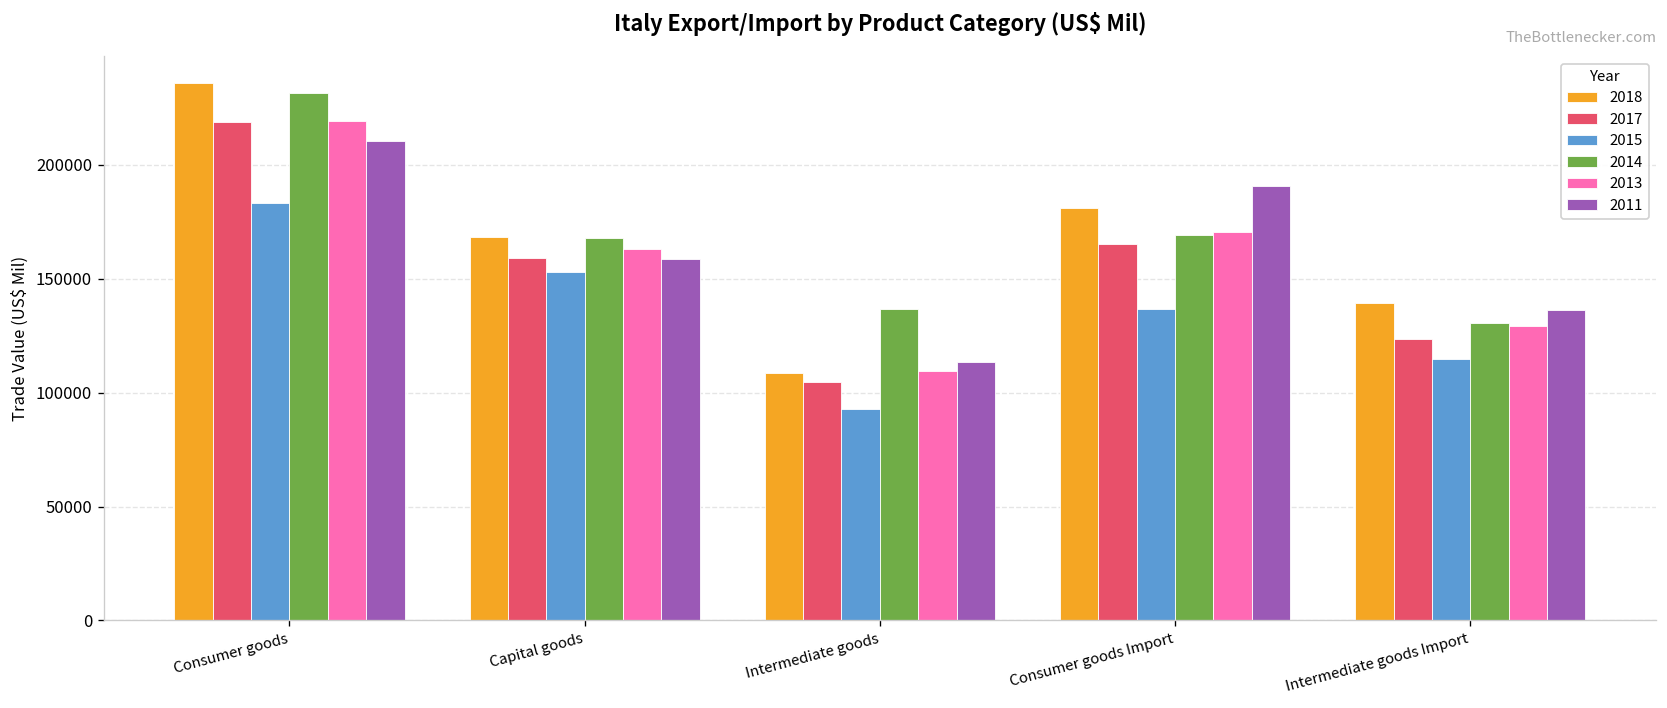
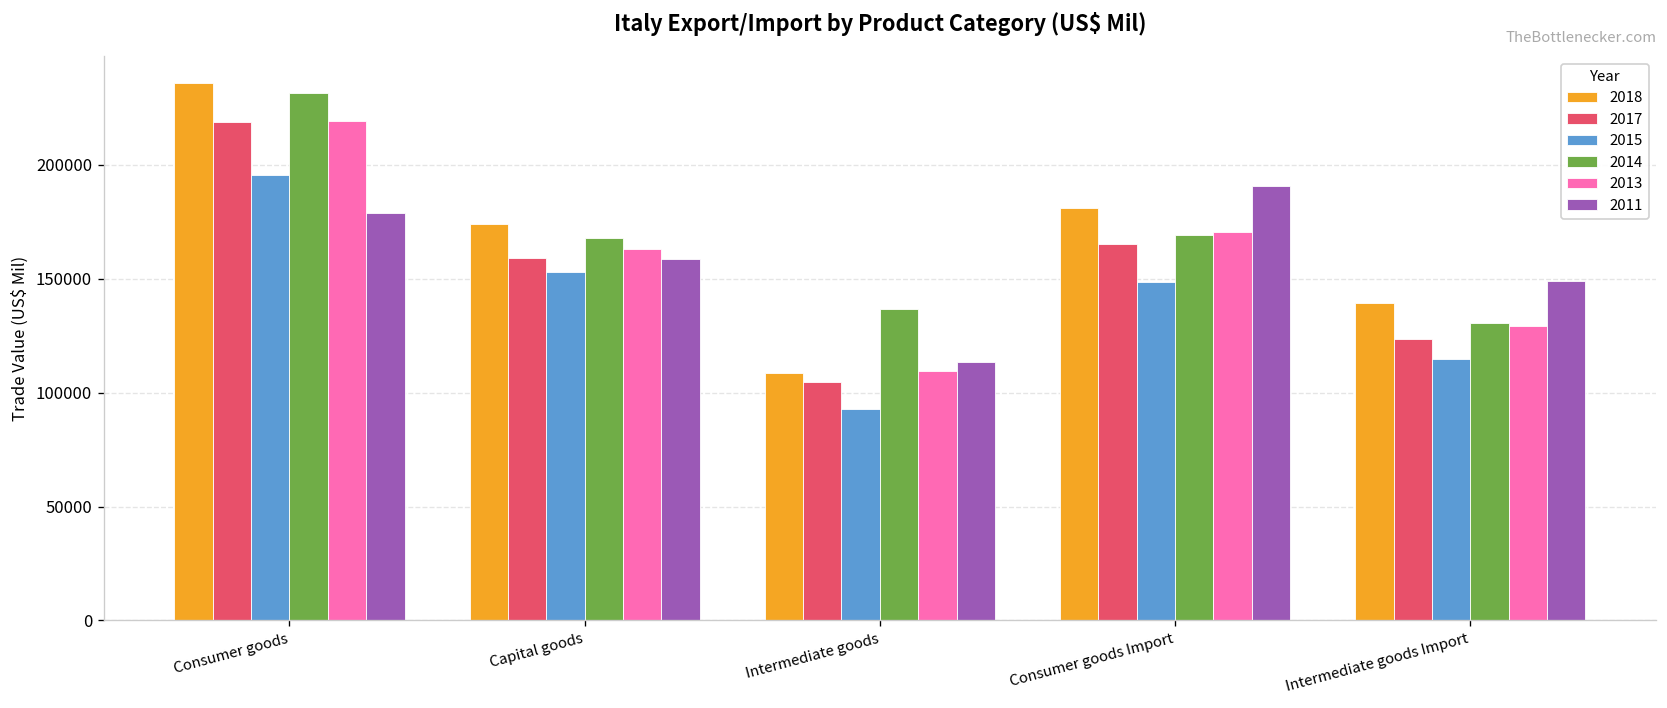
2015, Consumer goods: 183000 -> 196000
2011, Consumer goods: 210000 -> 179000
2018, Capital goods: 169000 -> 174000
2015, Consumer goods Import: 137000 -> 149000
2011, Intermediate goods Import: 136000 -> 149000
